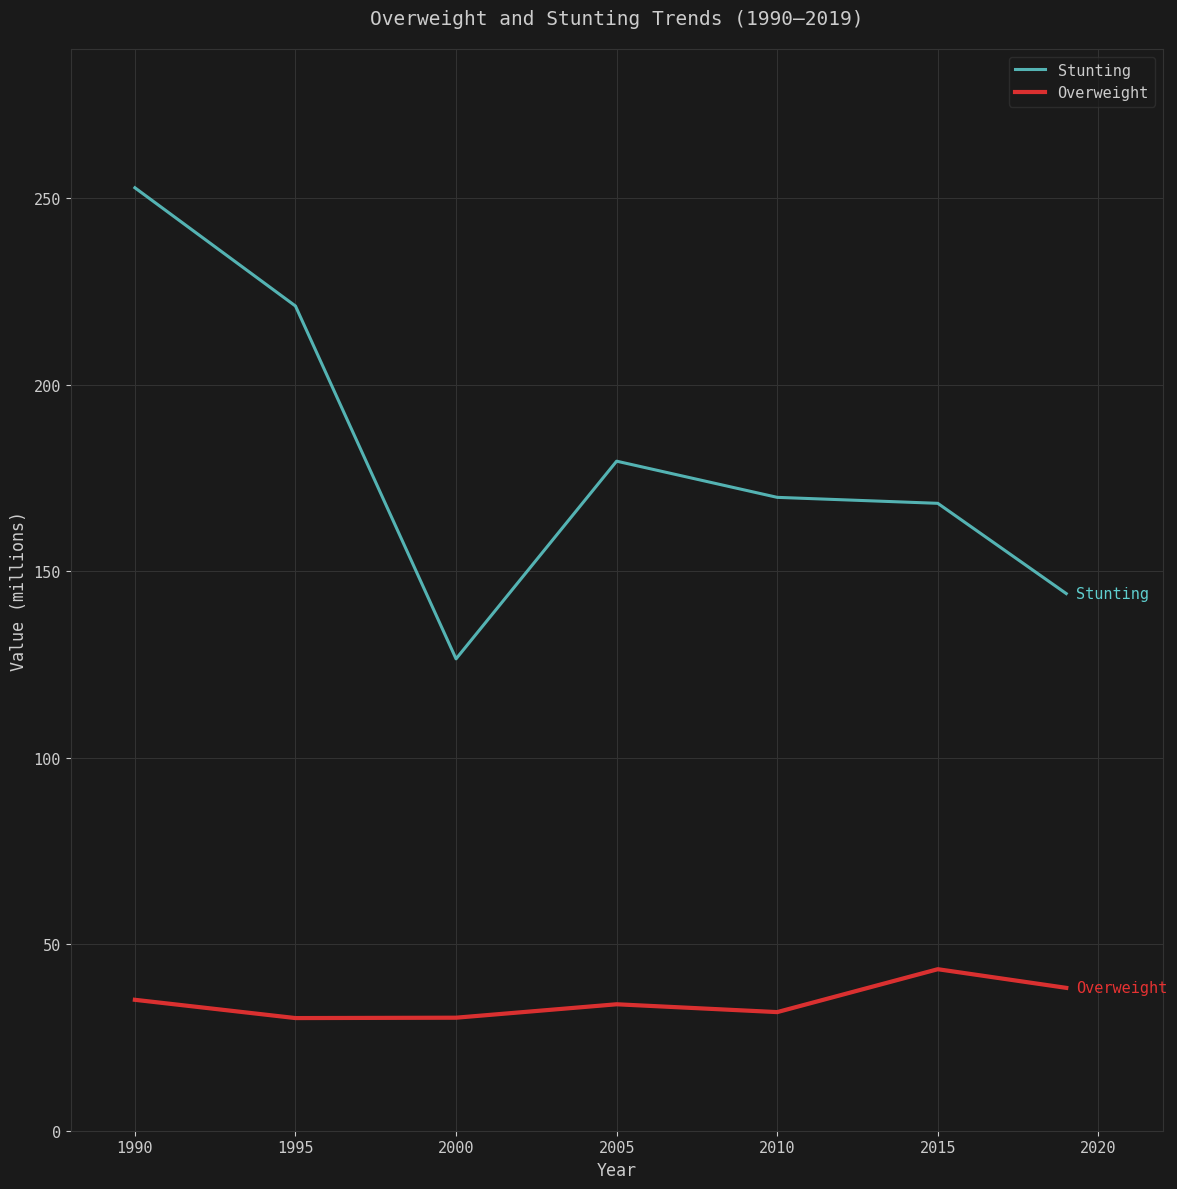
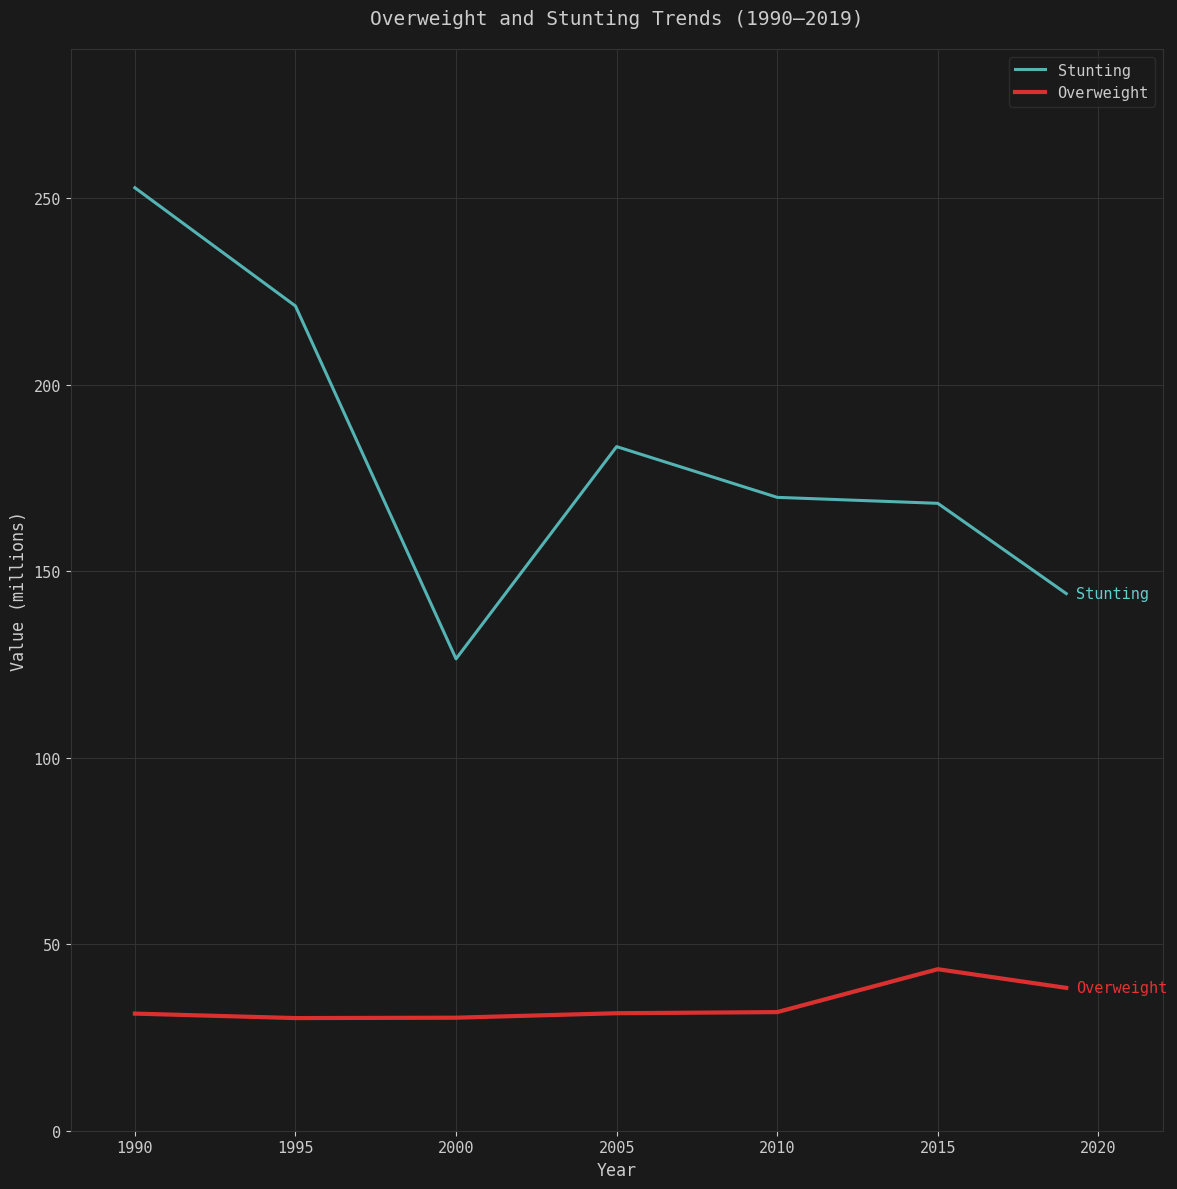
Overweight, 1990: 35 -> 31
Stunting, 2005: 180 -> 183
Overweight, 2005: 34 -> 32
